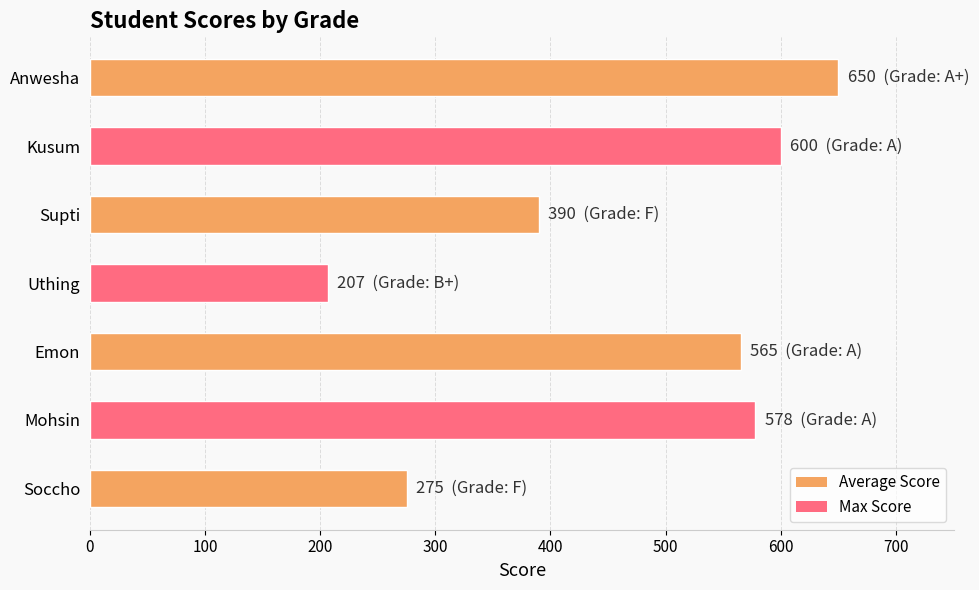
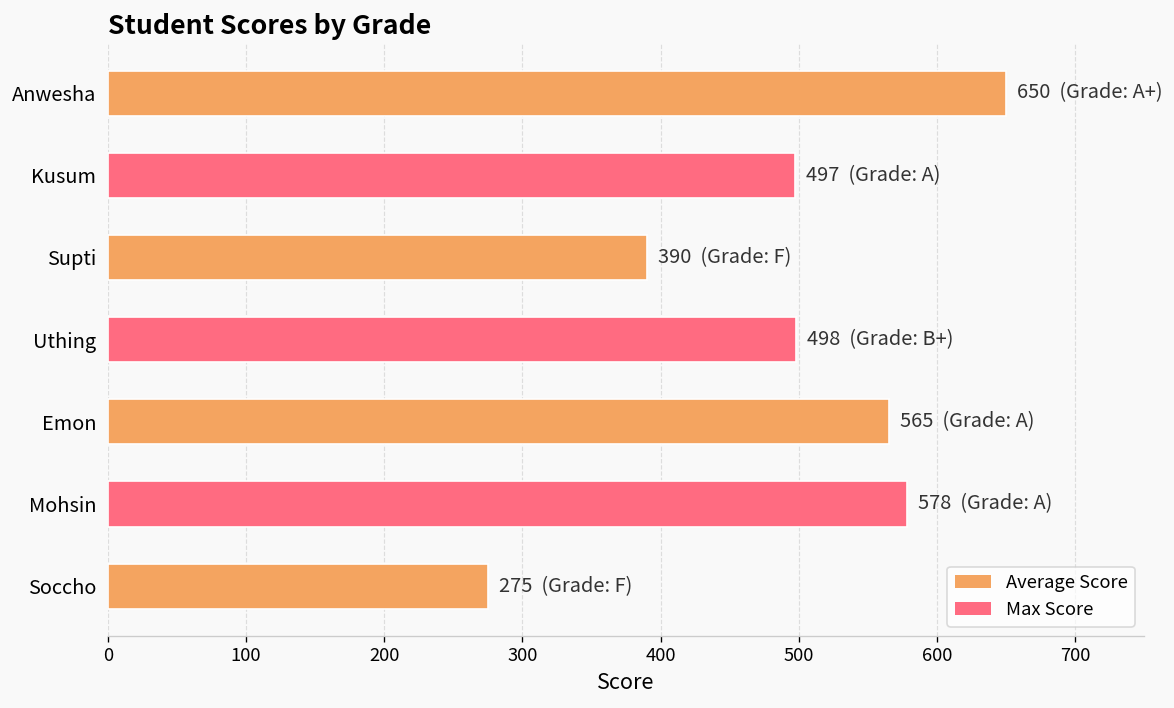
Kusum: 600 -> 497
Uthing: 207 -> 498
